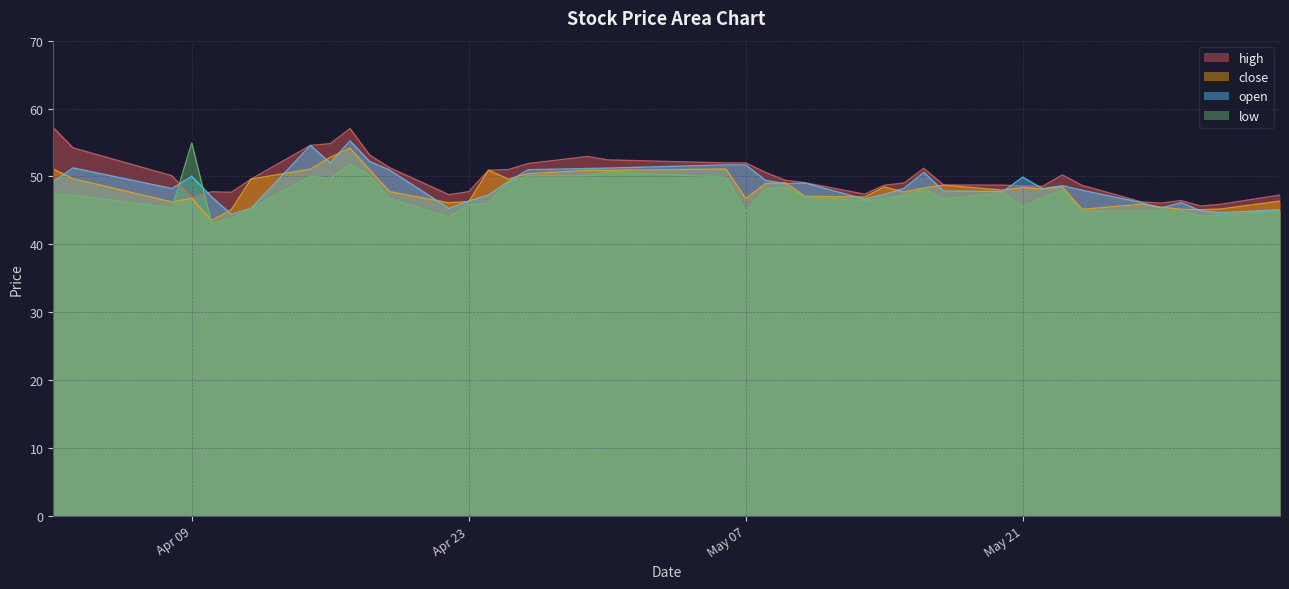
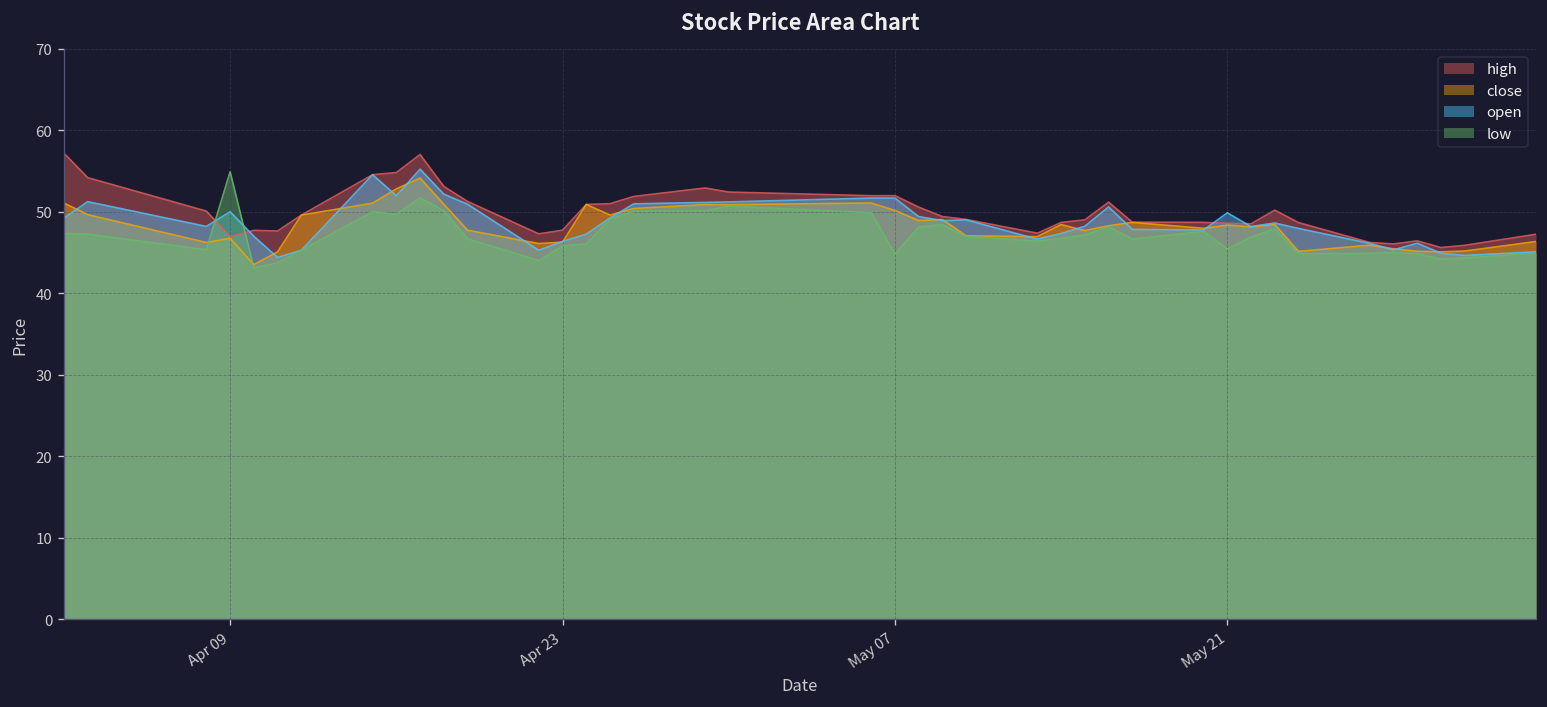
close, May 07: 47 -> 50
